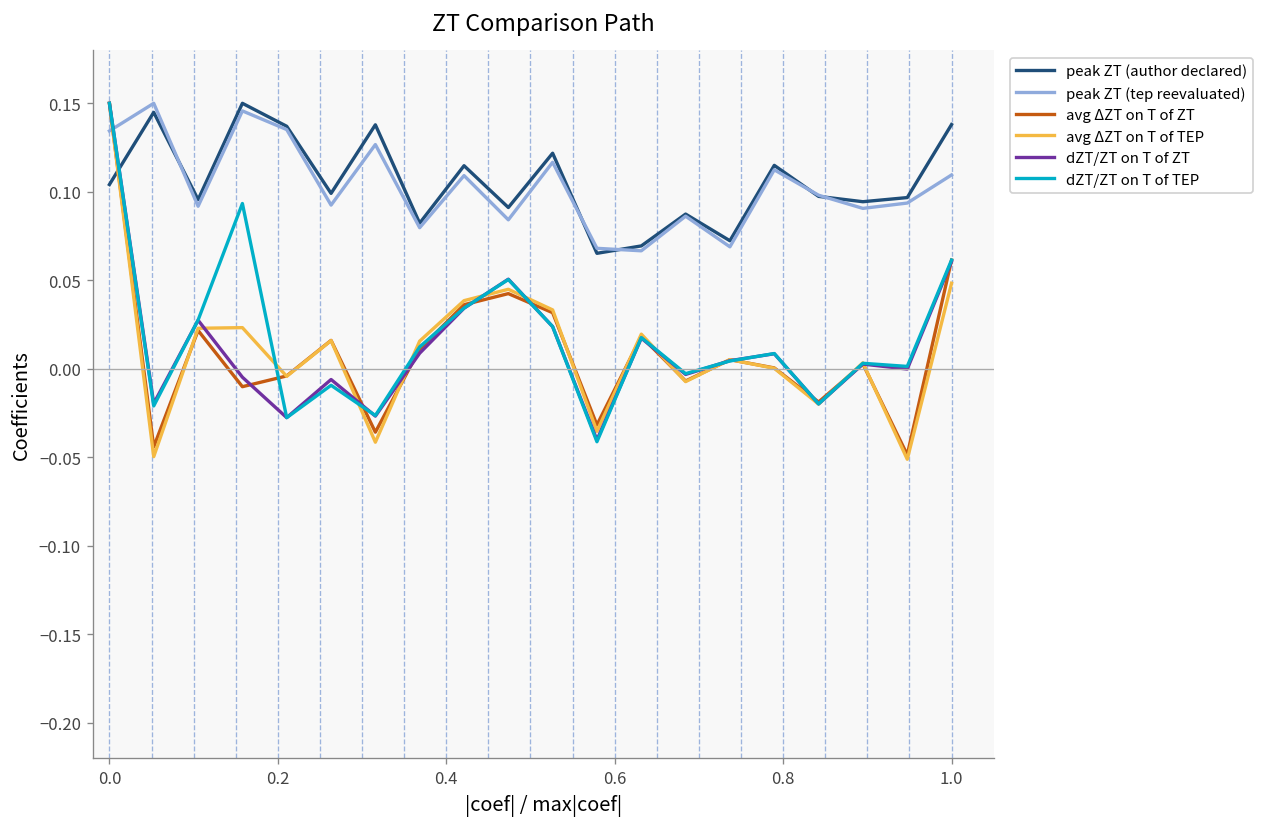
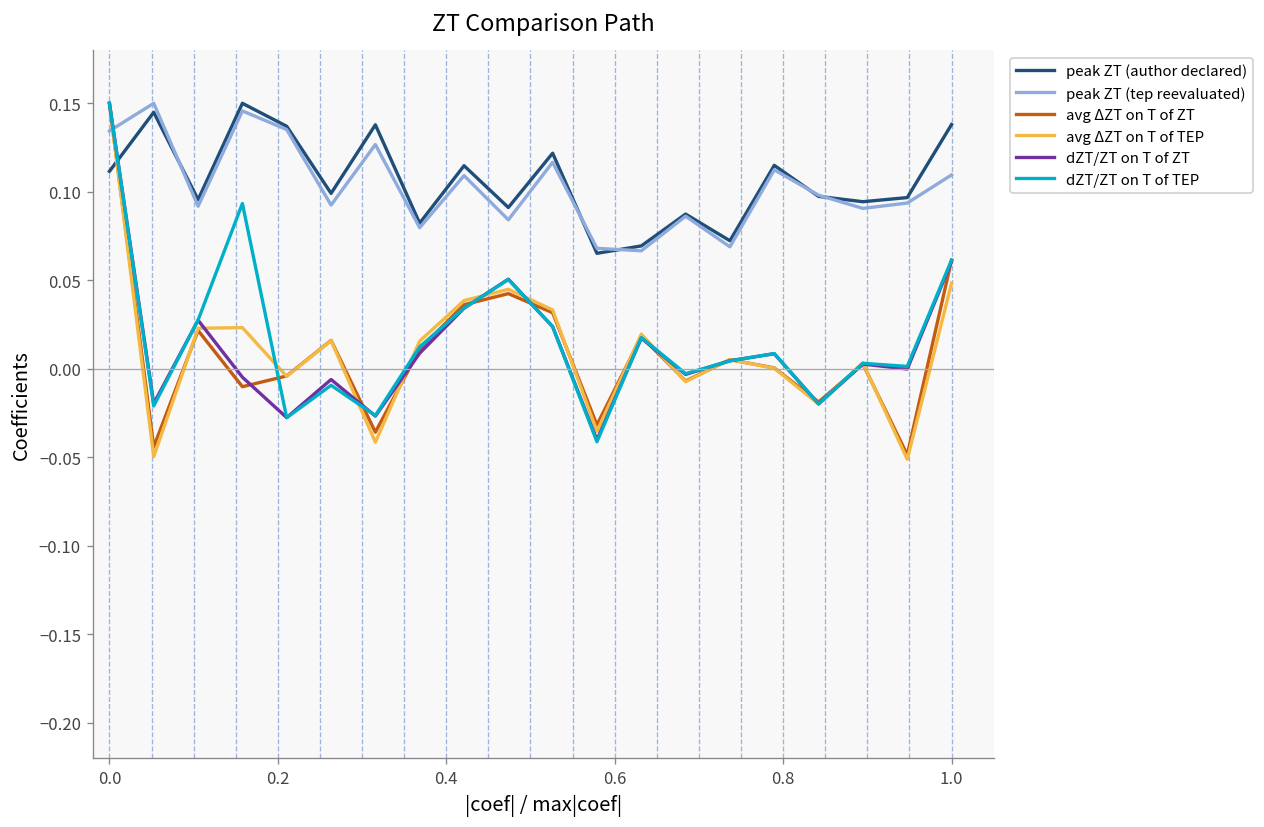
peak ZT (author declared), 0.0: 0.104 -> 0.112
